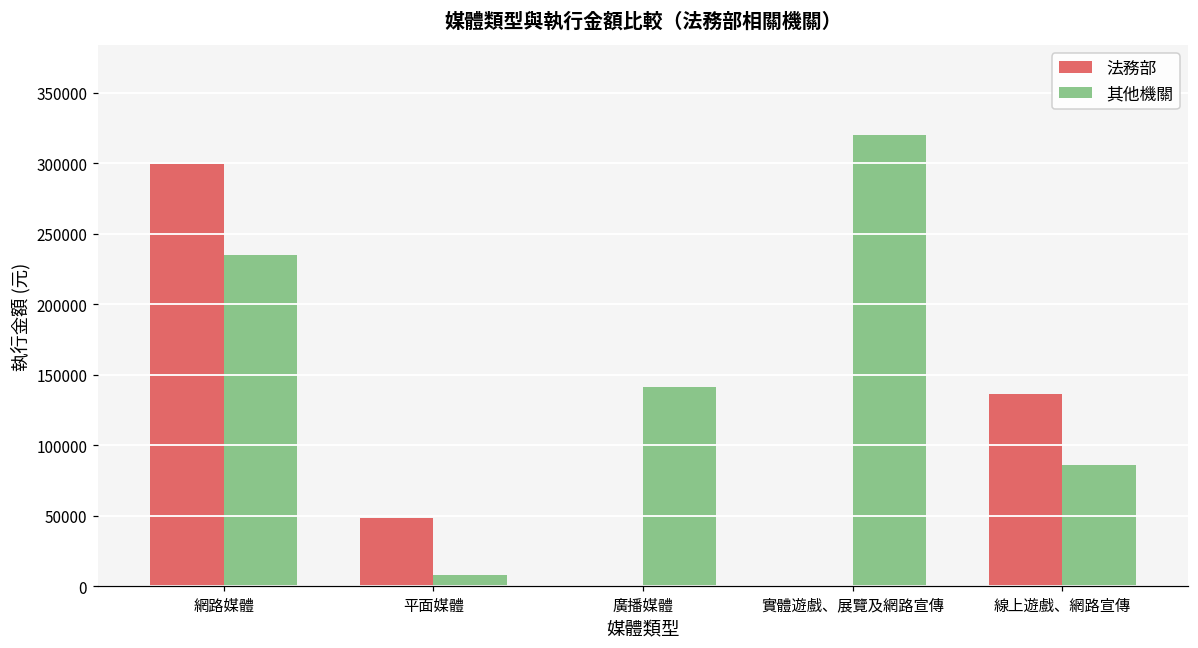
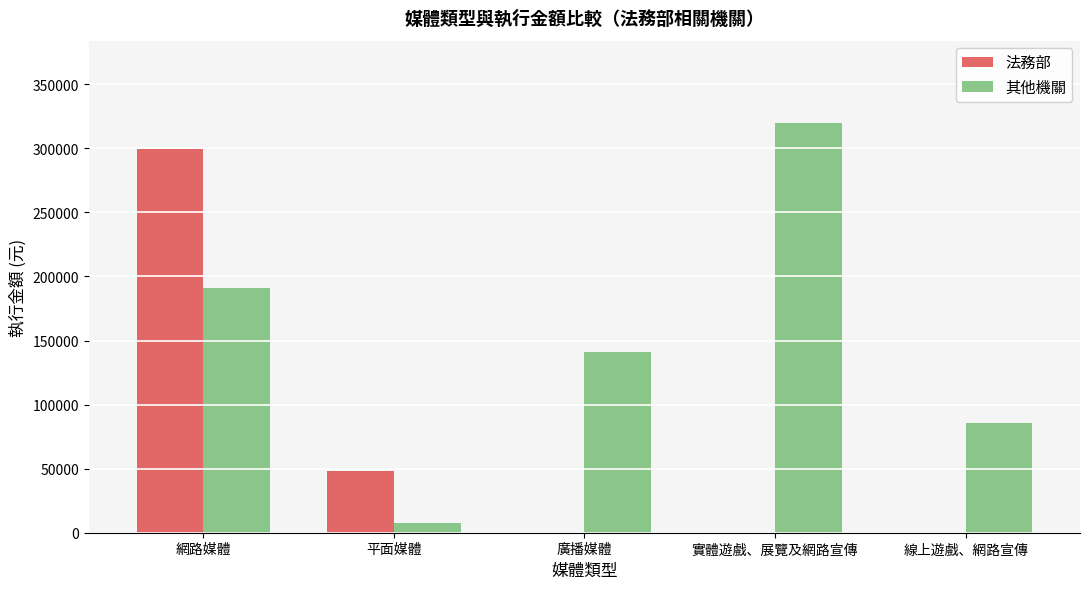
其他機關, 網路媒體: 235000 -> 191000
法務部, 線上遊戲、網路宣傳: 136000 -> 0
